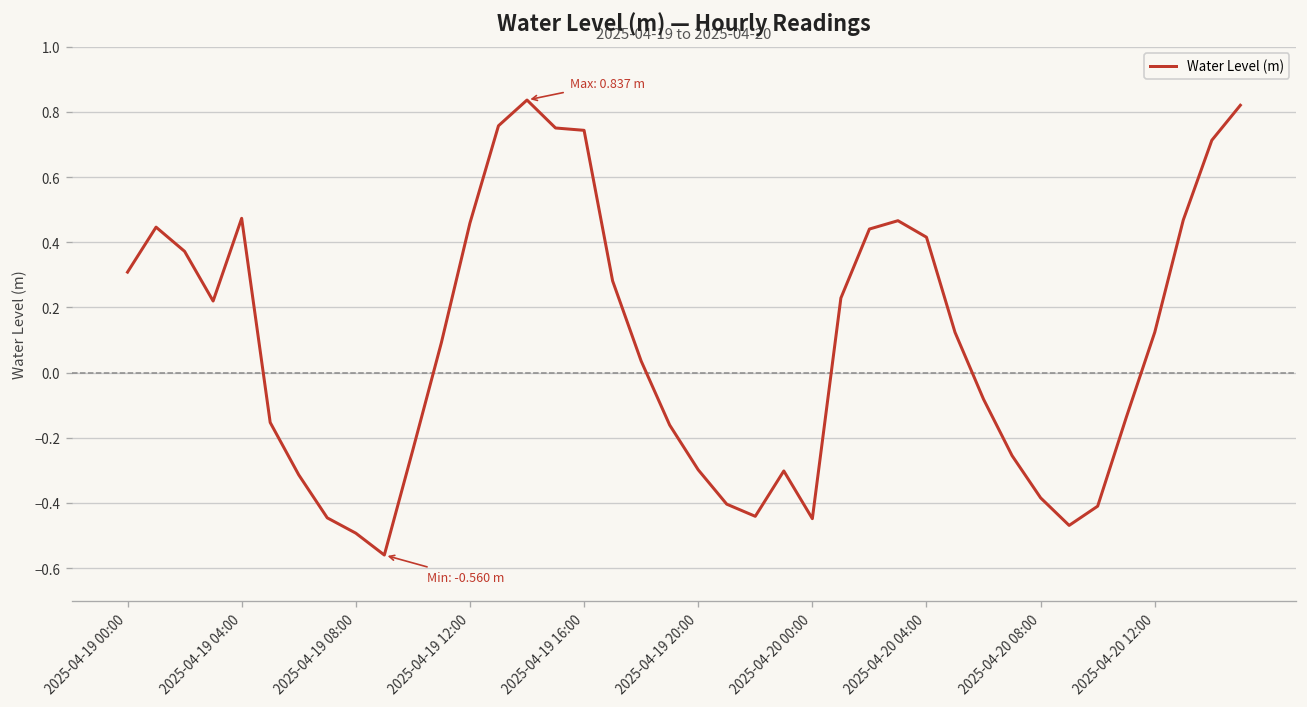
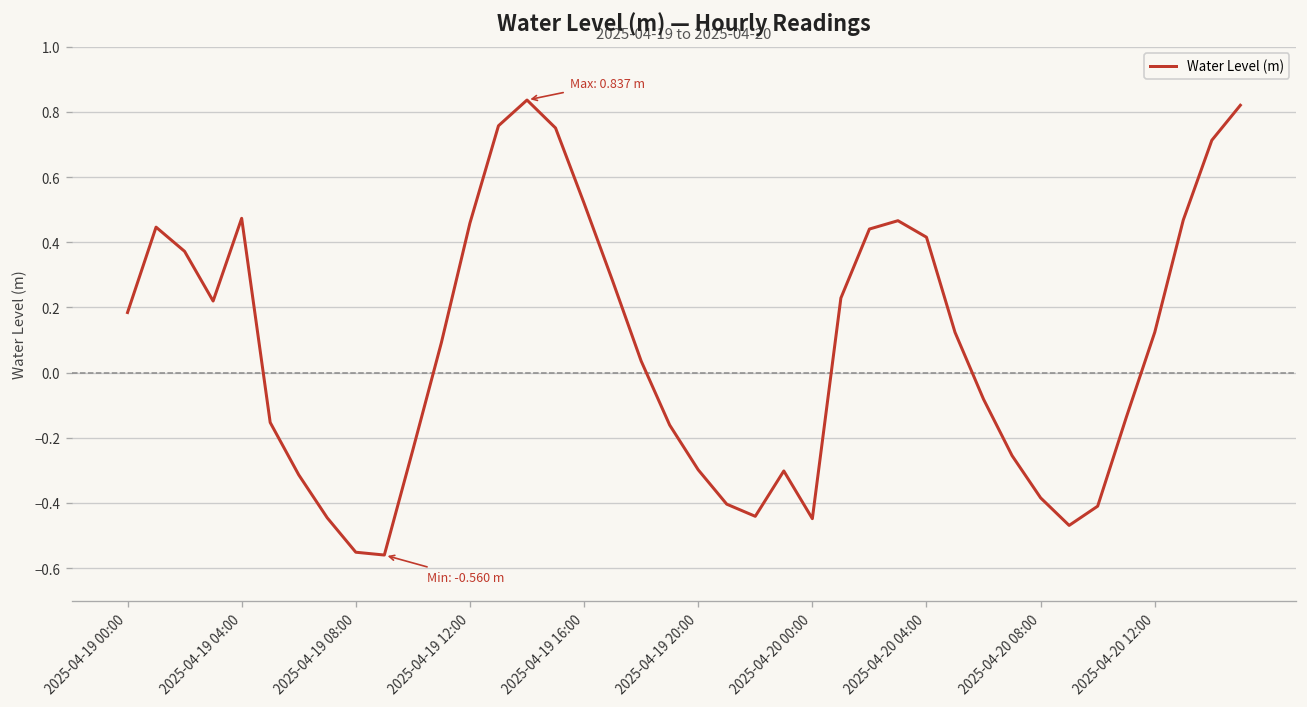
2025-04-19 00:00: 0.31 -> 0.18
2025-04-19 08:00: -0.49 -> -0.55
2025-04-19 16:00: 0.74 -> 0.52
